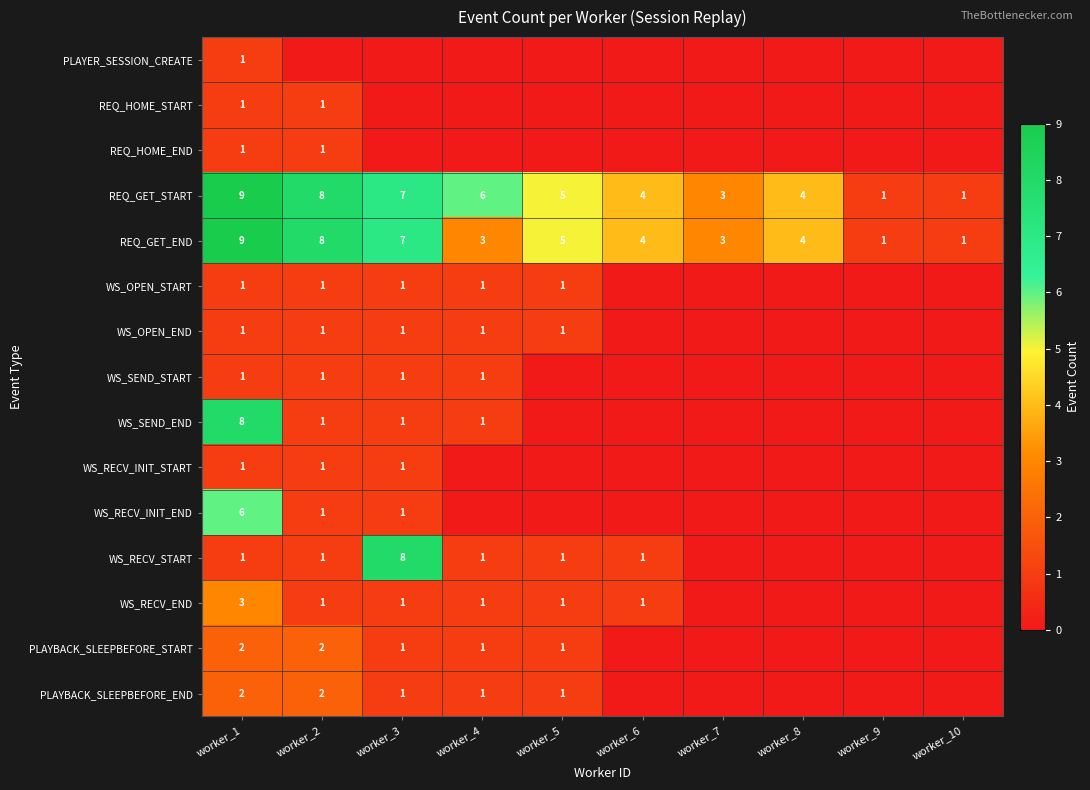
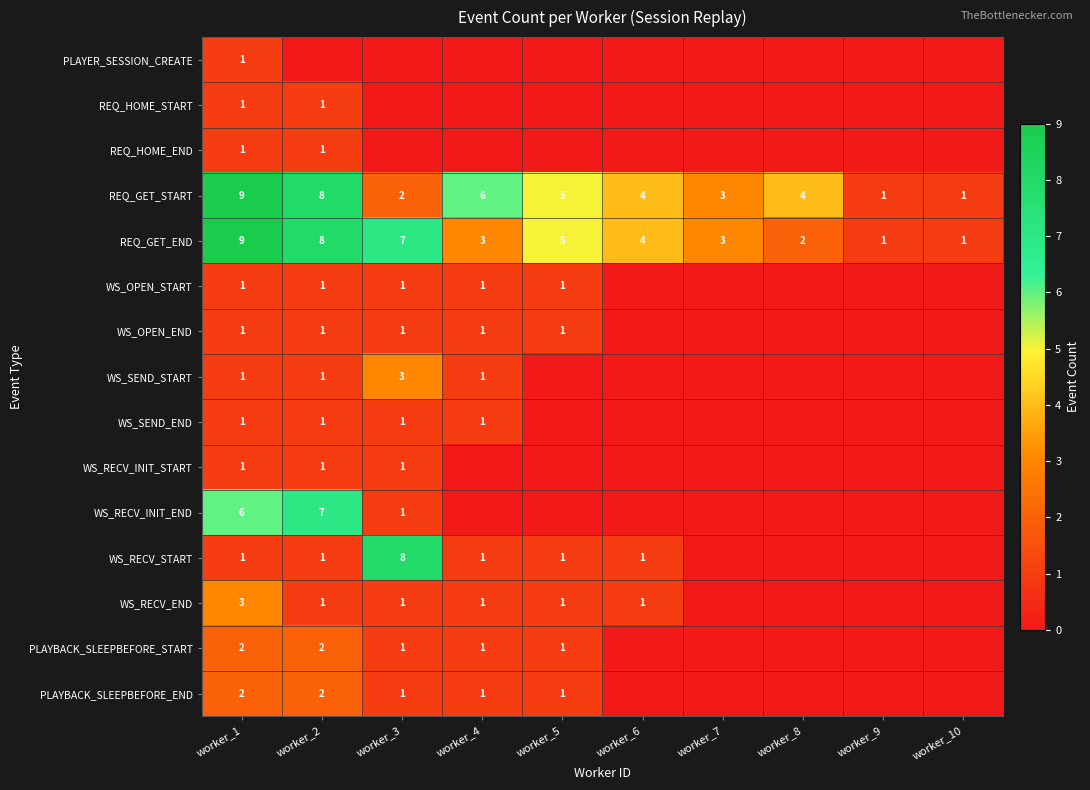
REQ_GET_START, worker_3: 7 -> 2
REQ_GET_END, worker_8: 4 -> 2
WS_SEND_START, worker_3: 1 -> 3
WS_SEND_END, worker_1: 8 -> 1
WS_RECV_INIT_END, worker_2: 1 -> 7
